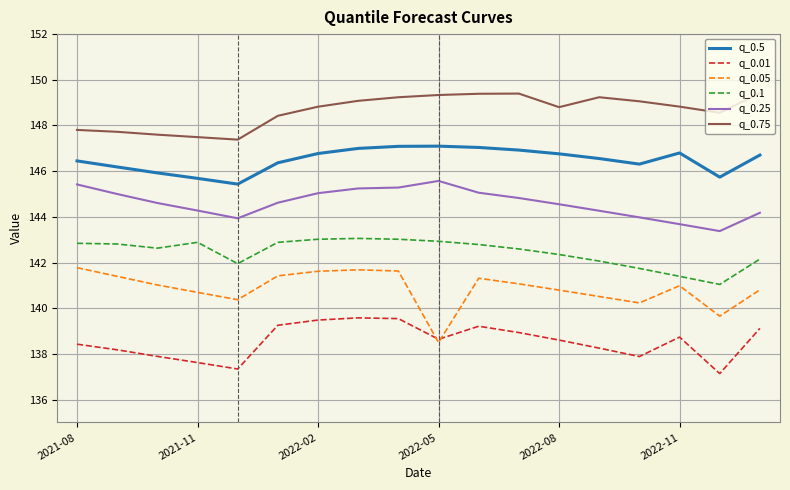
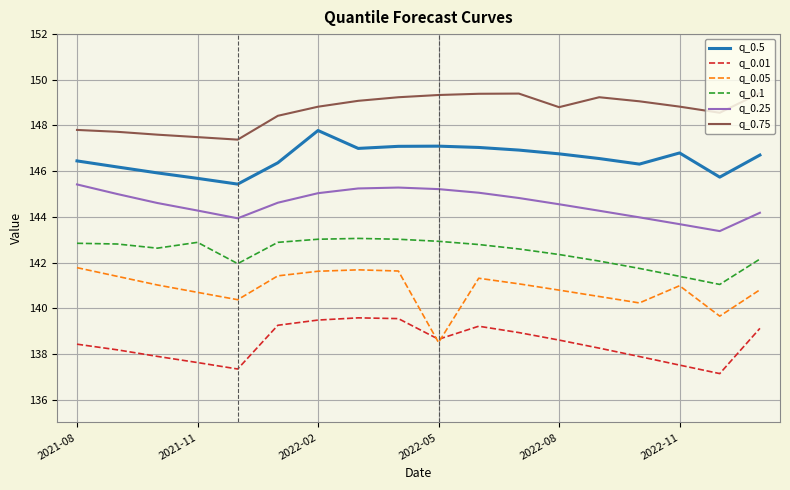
q_0.5, 2022-02: 146.8 -> 147.8
q_0.25, 2022-05: 145.6 -> 145.2
q_0.01, 2022-11: 138.7 -> 137.5
